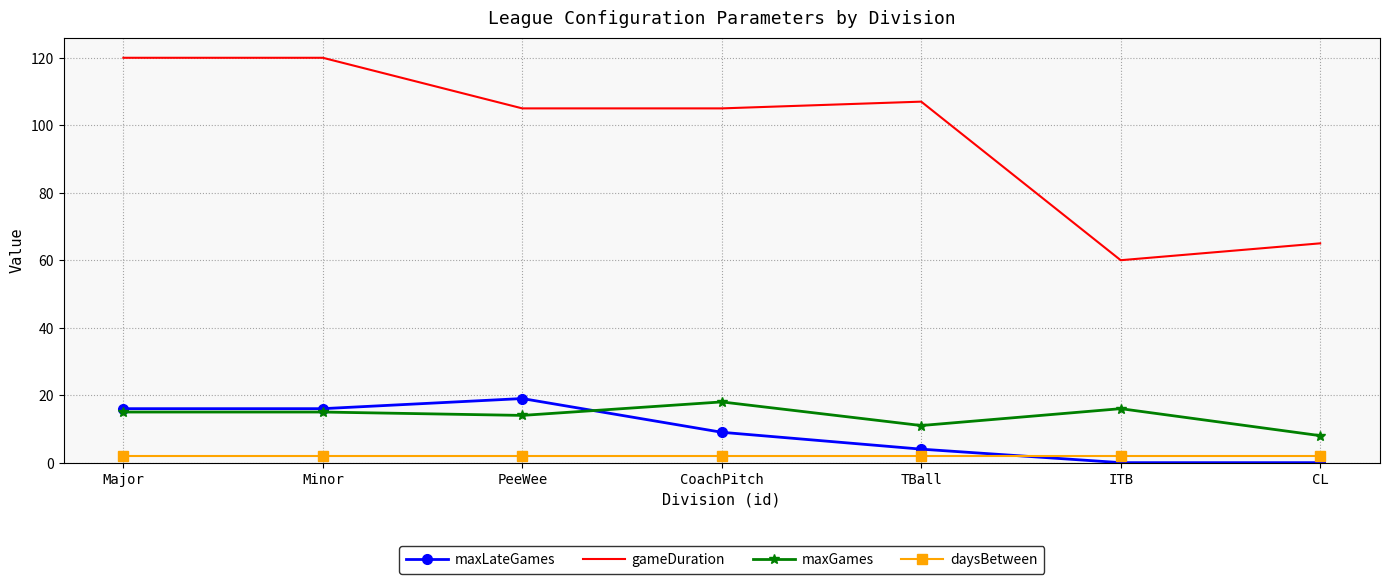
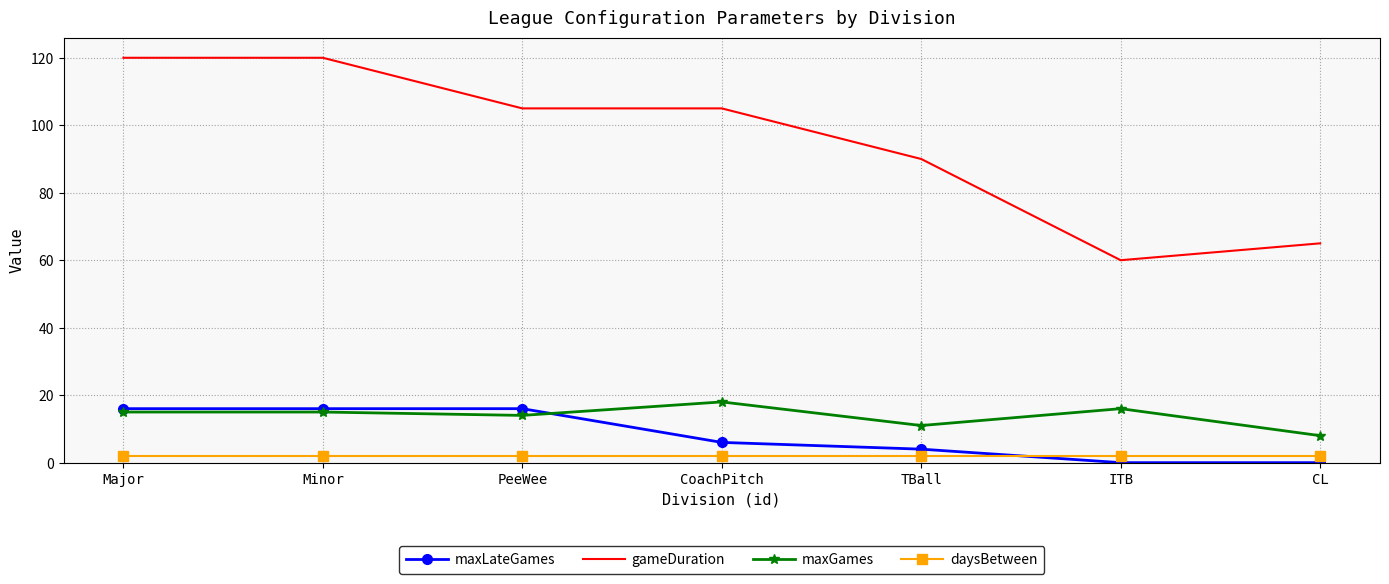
maxLateGames, PeeWee: 19 -> 16
maxLateGames, CoachPitch: 9 -> 6
gameDuration, TBall: 107 -> 90
